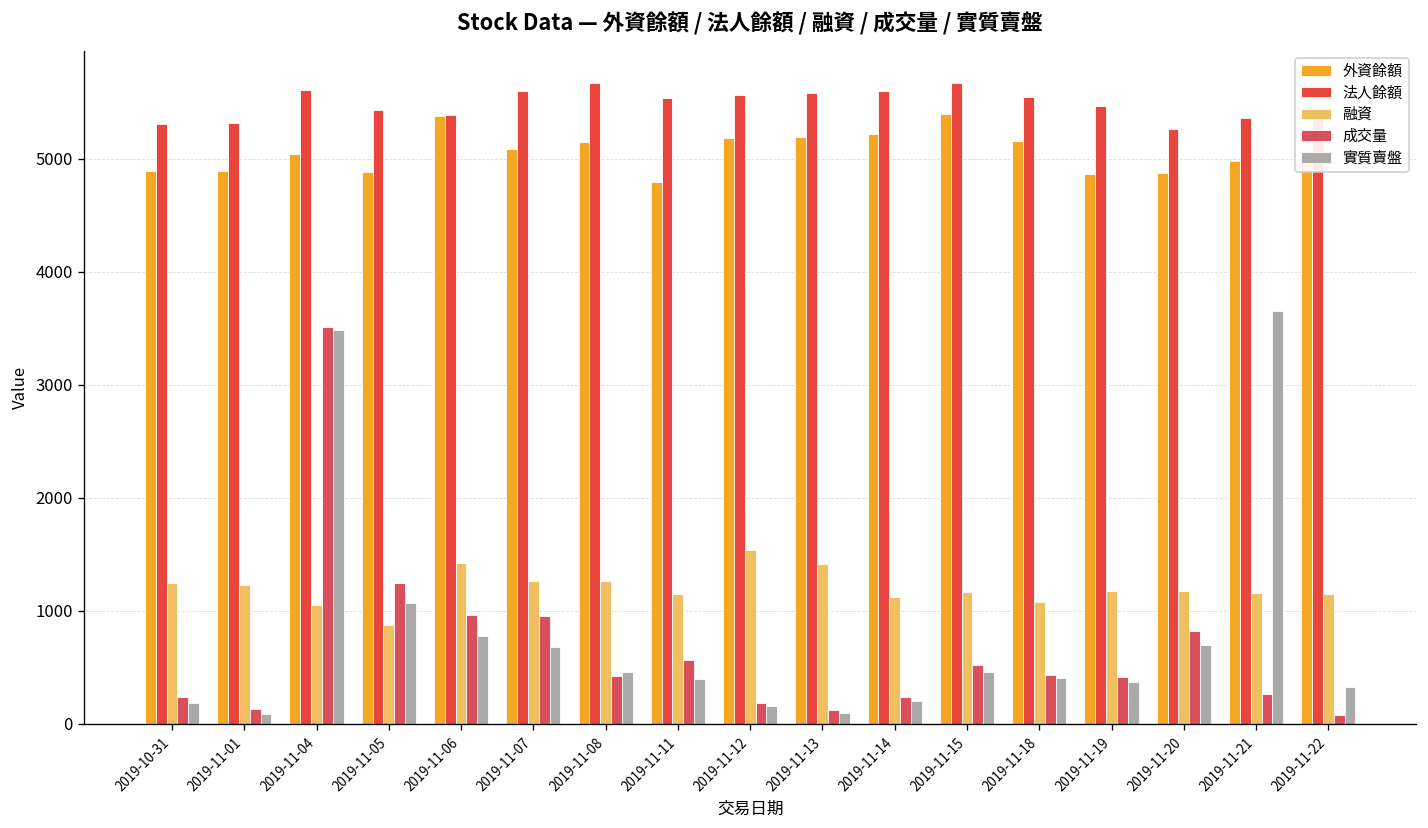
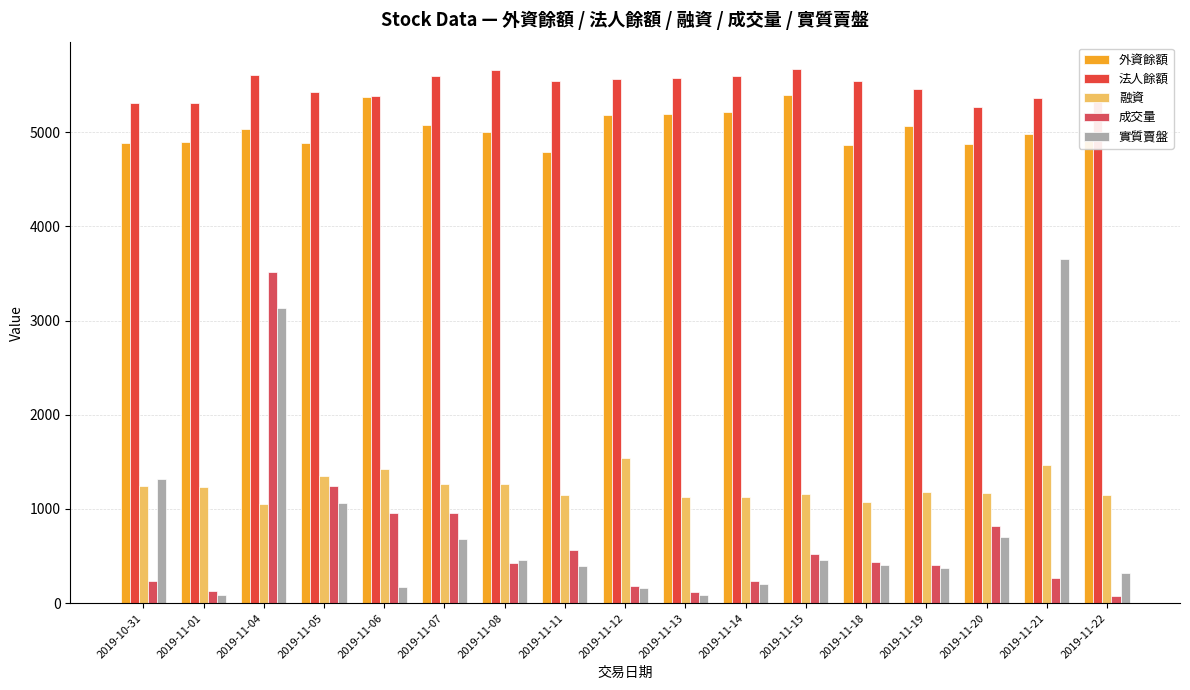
實質賣盤, 2019-10-31: 200 -> 1300
實質賣盤, 2019-11-04: 3500 -> 3100
融資, 2019-11-05: 900 -> 1300
實質賣盤, 2019-11-06: 800 -> 200
外資餘額, 2019-11-08: 5100 -> 5000
融資, 2019-11-13: 1400 -> 1100
外資餘額, 2019-11-18: 5200 -> 4900
外資餘額, 2019-11-19: 4900 -> 5100
融資, 2019-11-21: 1200 -> 1500
